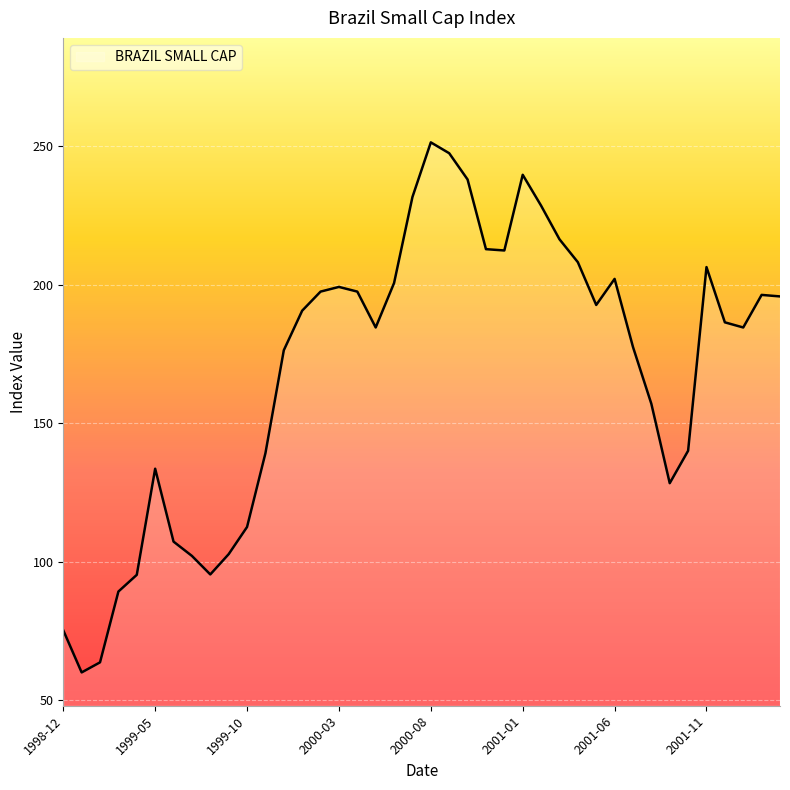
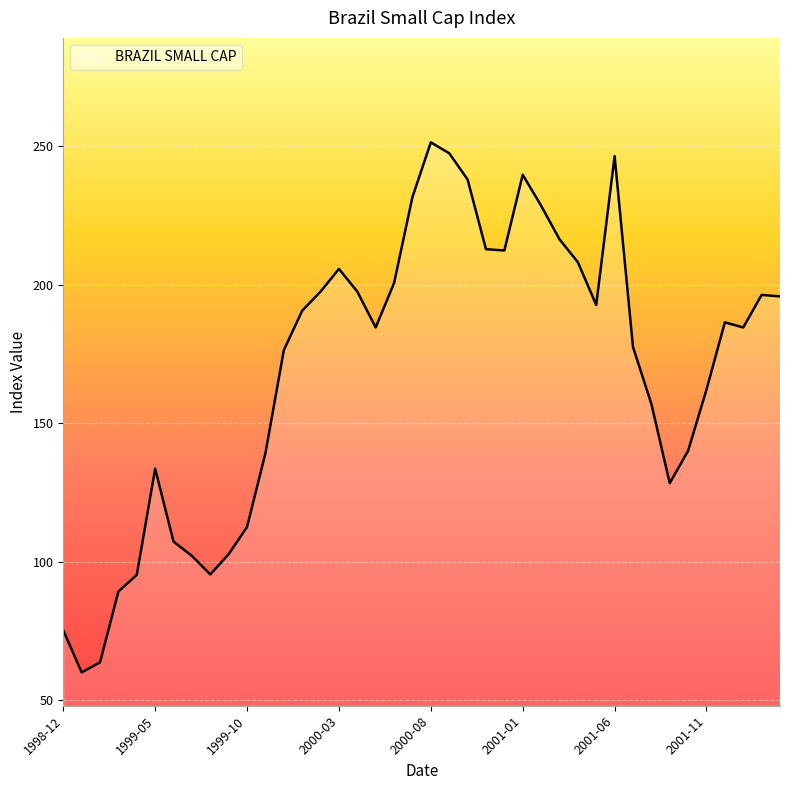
2000-03: 199 -> 206
2001-06: 202 -> 246
2001-11: 206 -> 162
